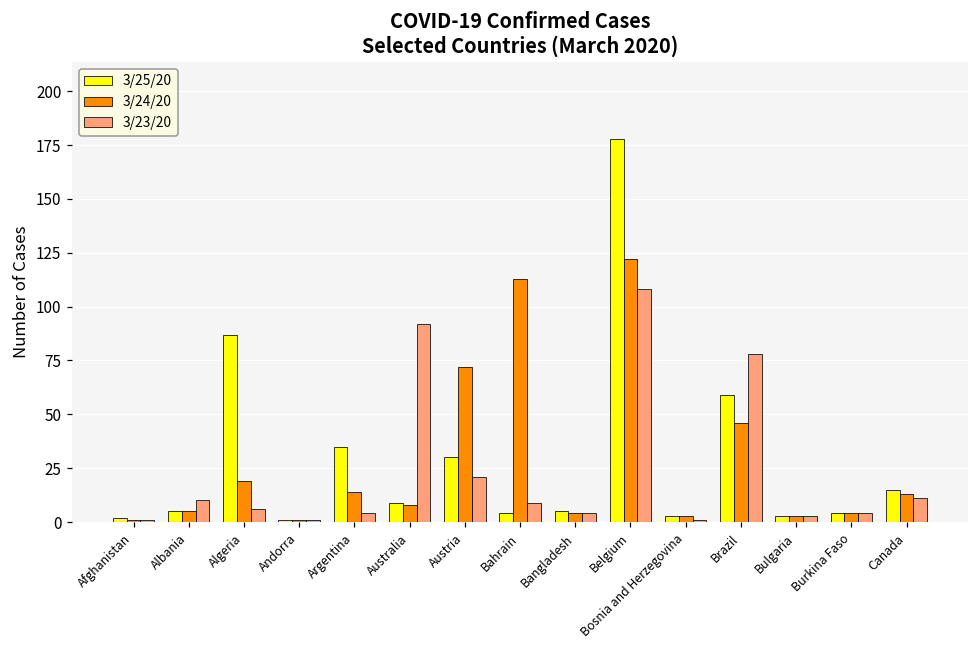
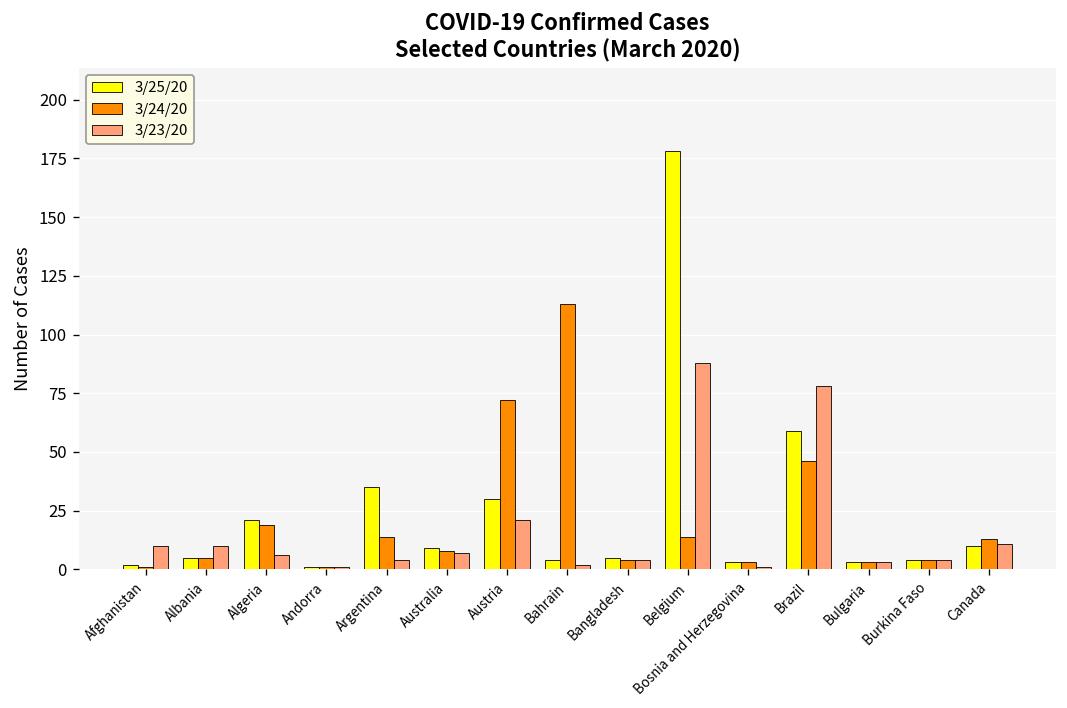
3/23/20, Afghanistan: 1 -> 10
3/25/20, Algeria: 87 -> 21
3/23/20, Australia: 92 -> 7
3/23/20, Bahrain: 9 -> 2
3/24/20, Belgium: 122 -> 14
3/23/20, Belgium: 108 -> 88
3/25/20, Canada: 15 -> 10
